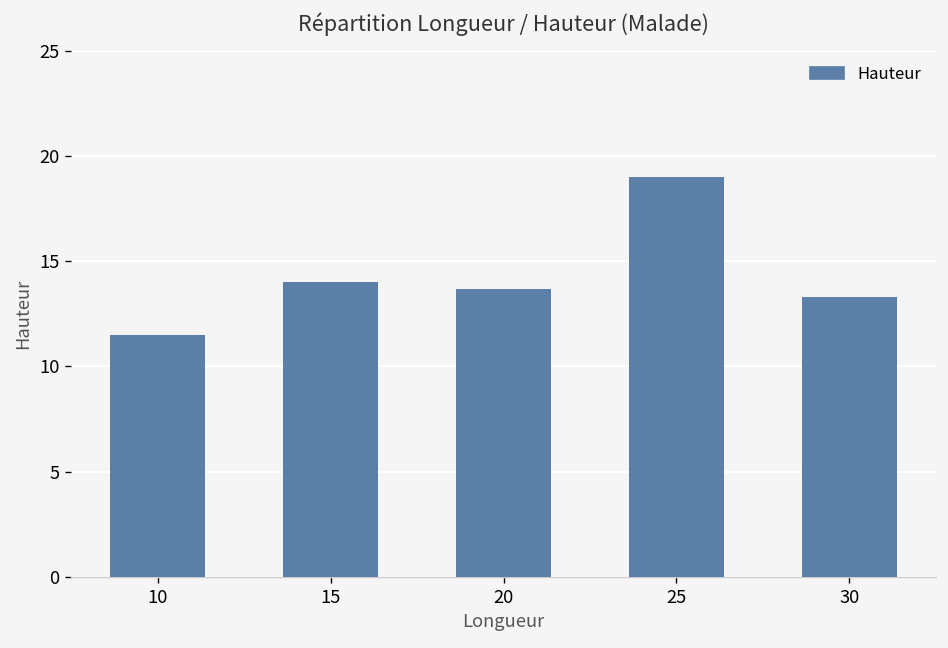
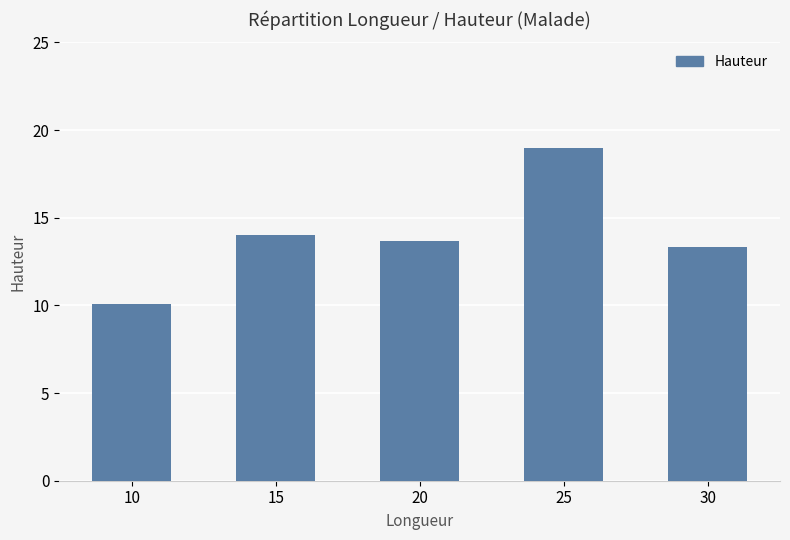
10: 11.5 -> 10.1
